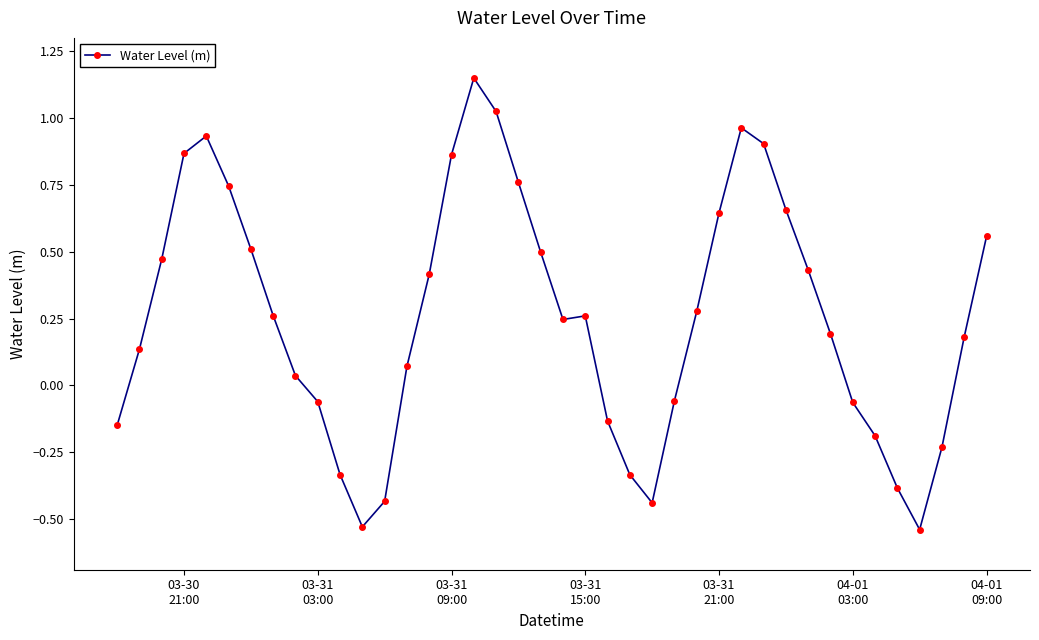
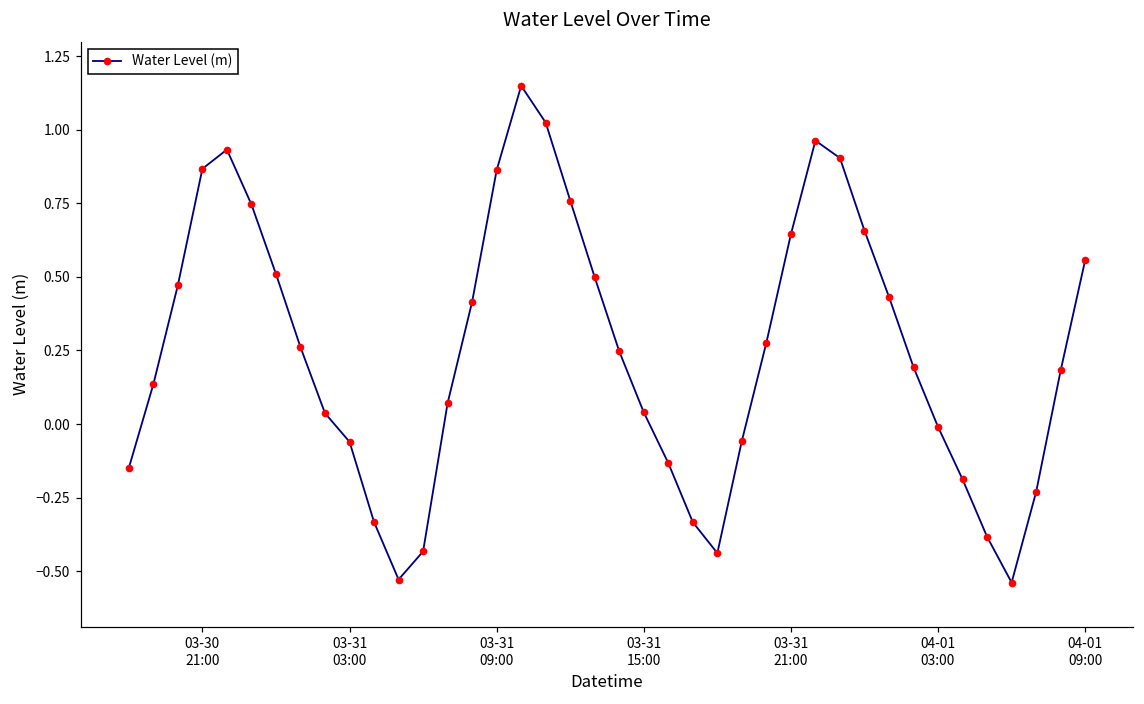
03-31 15:00: 0.26 -> 0.04
04-01 03:00: -0.06 -> -0.01
